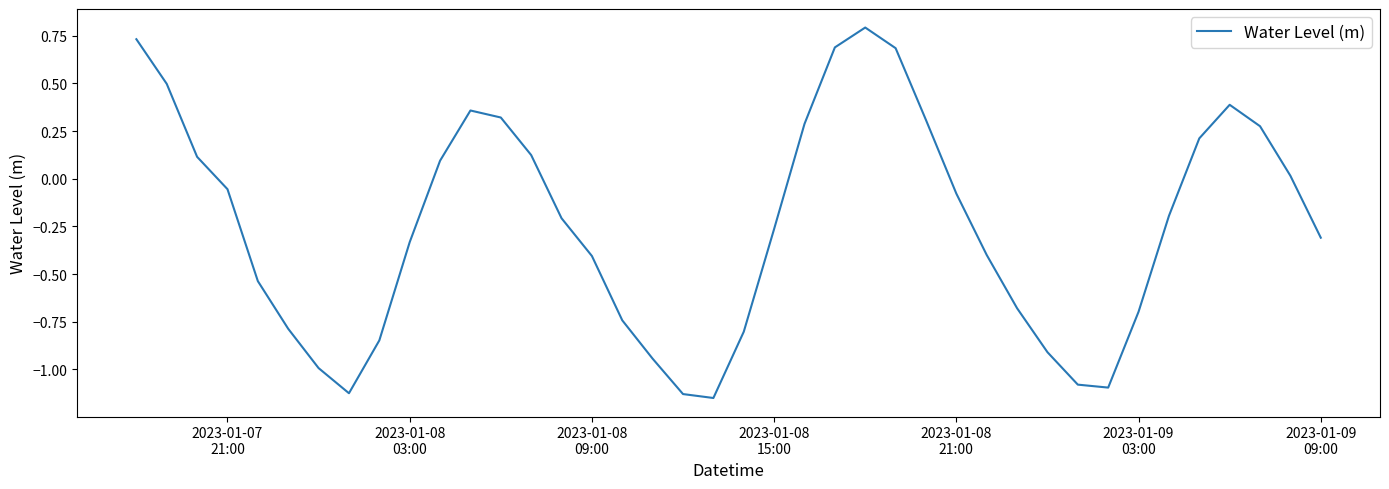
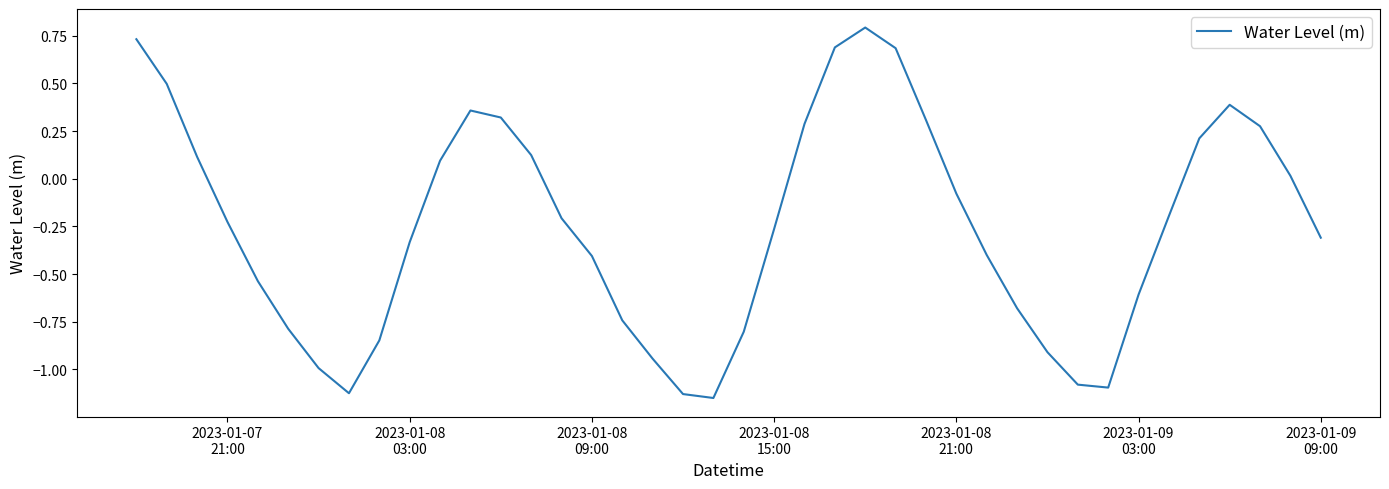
2023-01-07 21:00: -0.05 -> -0.23
2023-01-09 03:00: -0.70 -> -0.61
